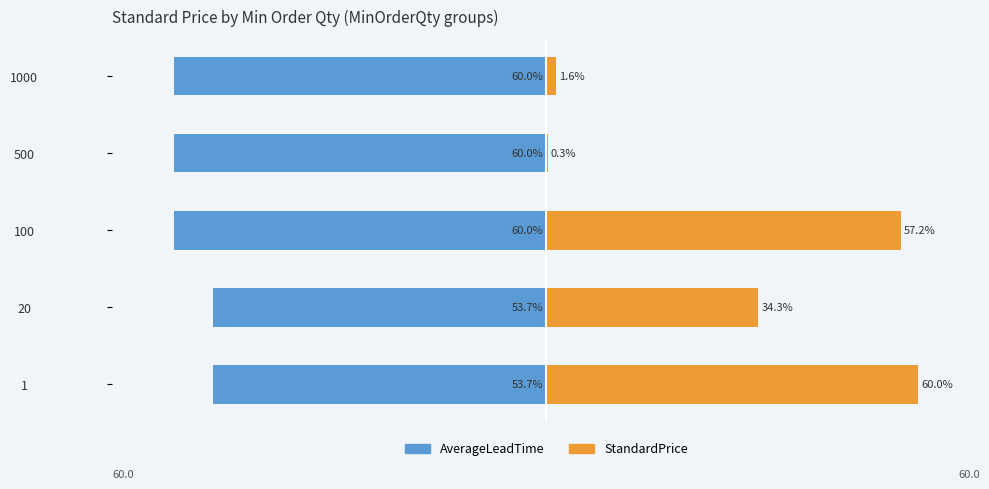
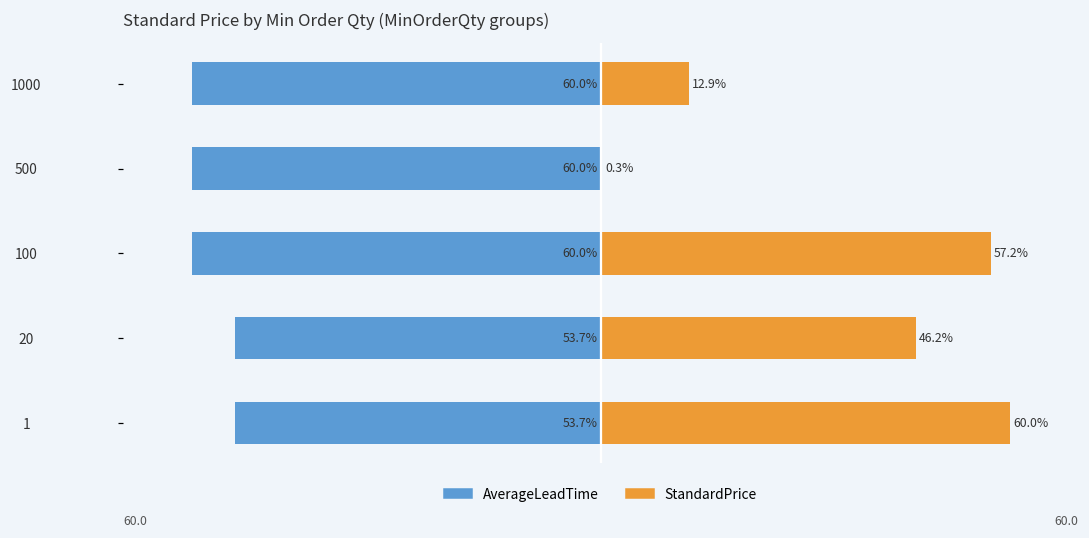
StandardPrice, 1000: 1.6% -> 12.9%
StandardPrice, 20: 34.3% -> 46.2%
